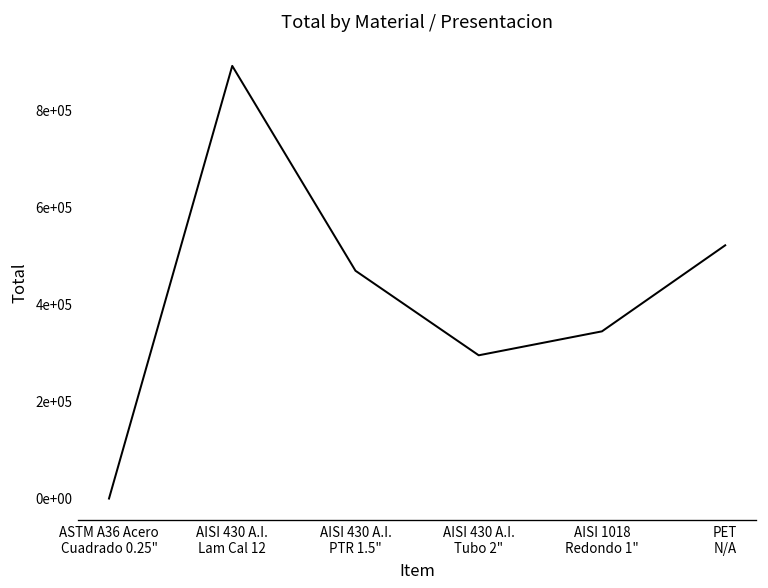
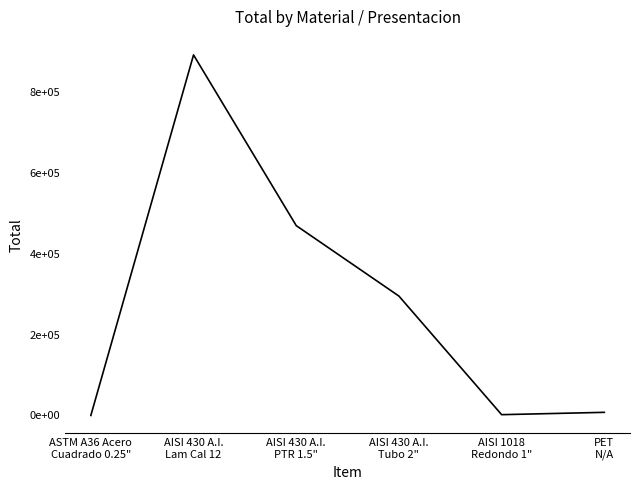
AISI 1018 Redondo 1": 340000 -> 0
PET N/A: 520000 -> 10000
